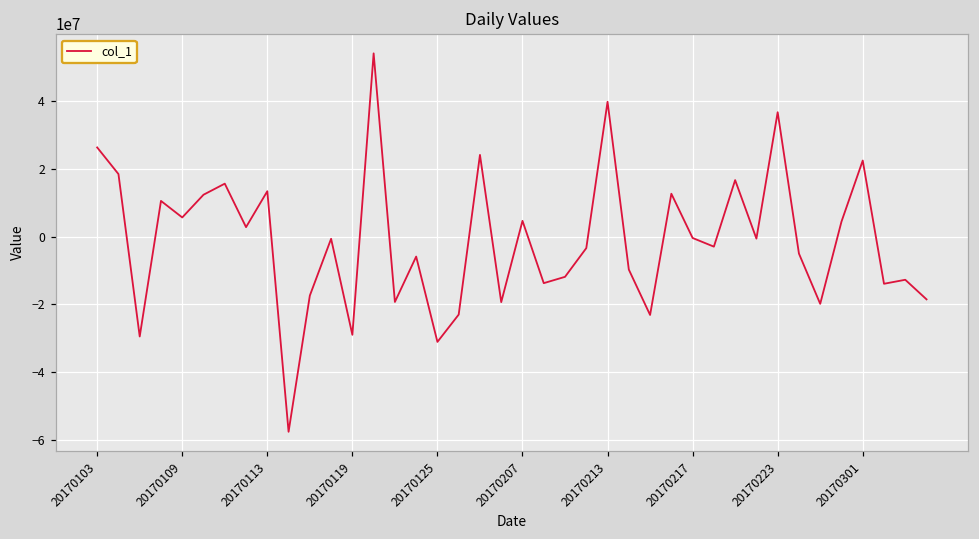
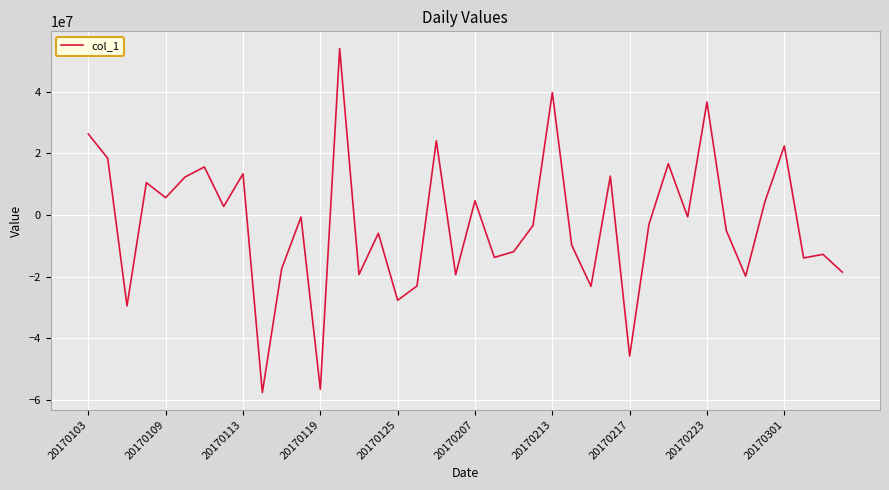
20170119: -29000000 -> -57000000
20170125: -31000000 -> -28000000
20170217: 0 -> -46000000
